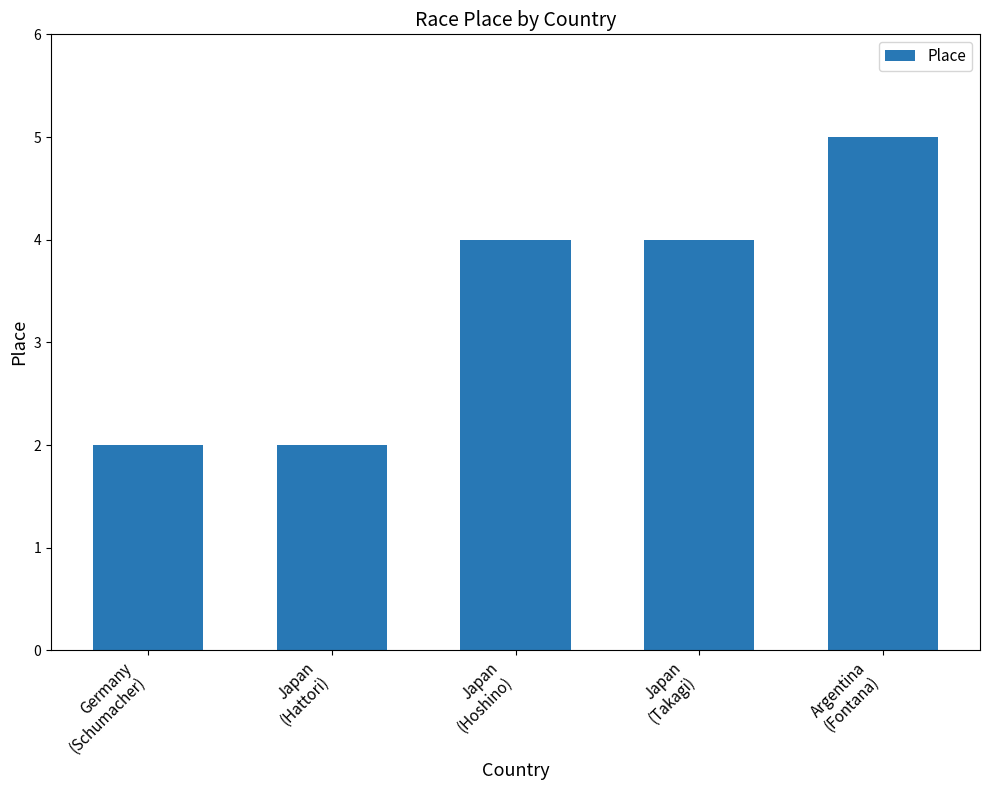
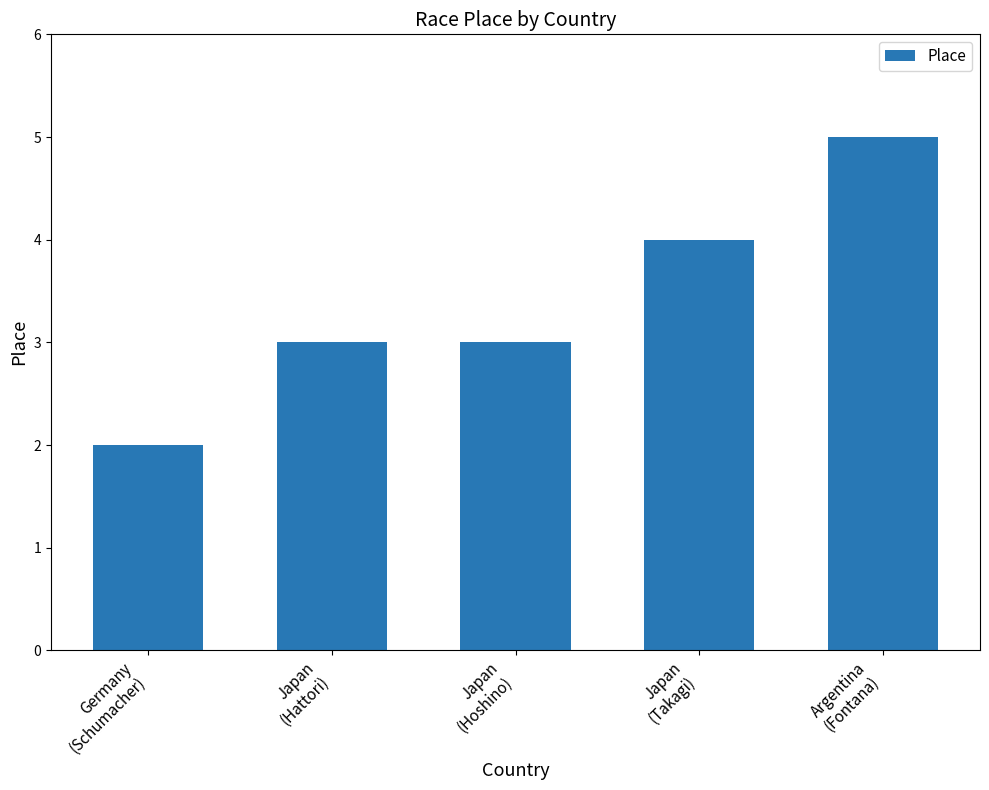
Japan (Hattori): 2 -> 3
Japan (Hoshino): 4 -> 3
